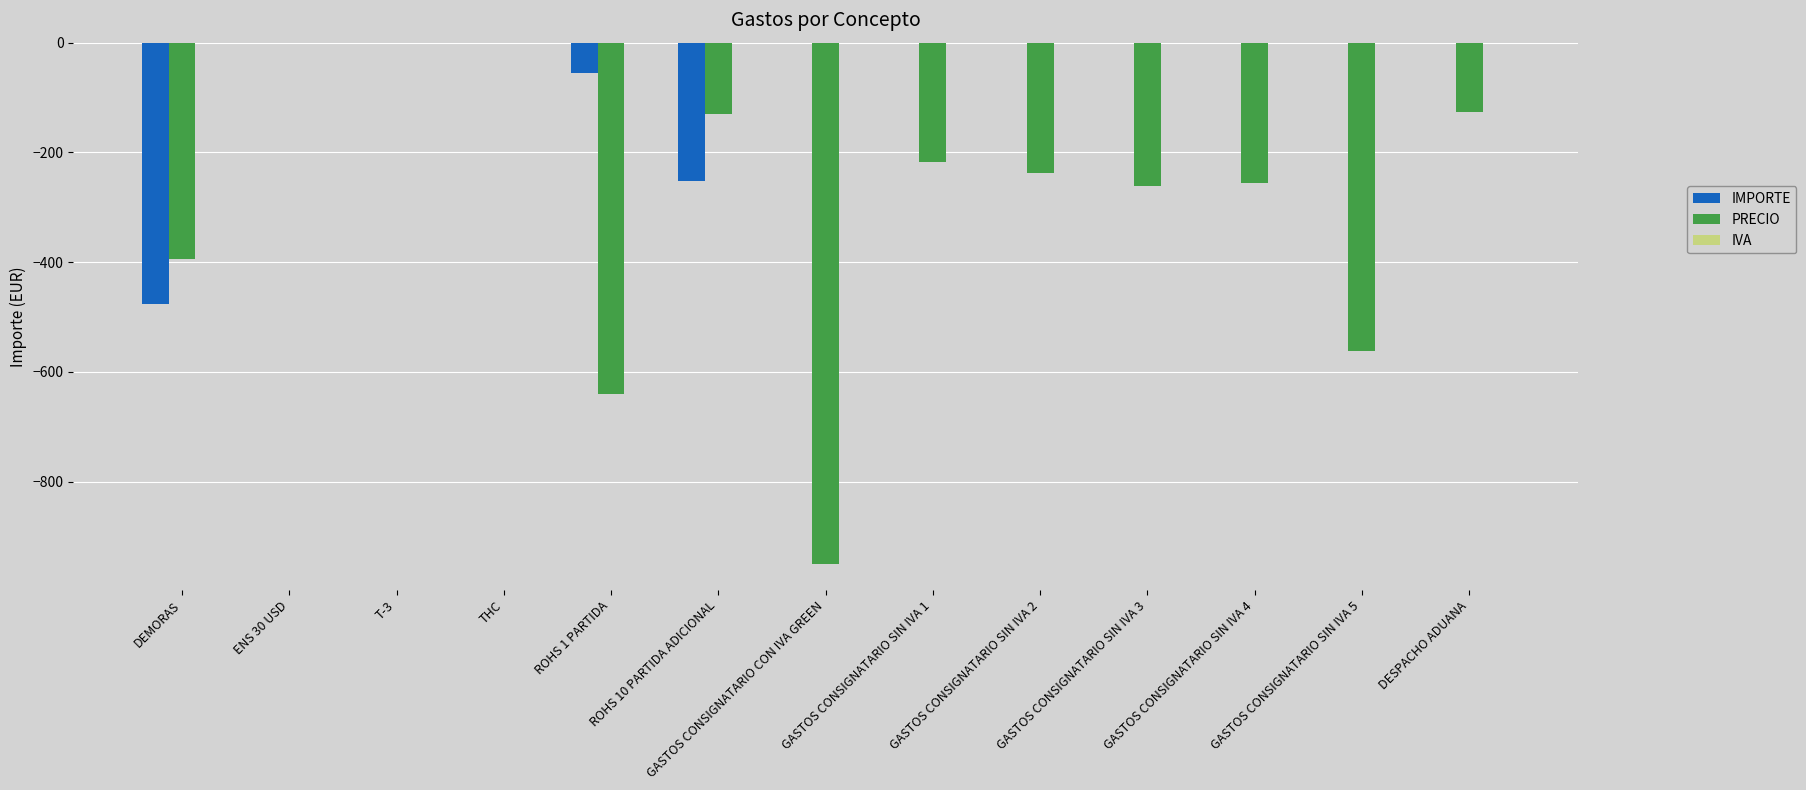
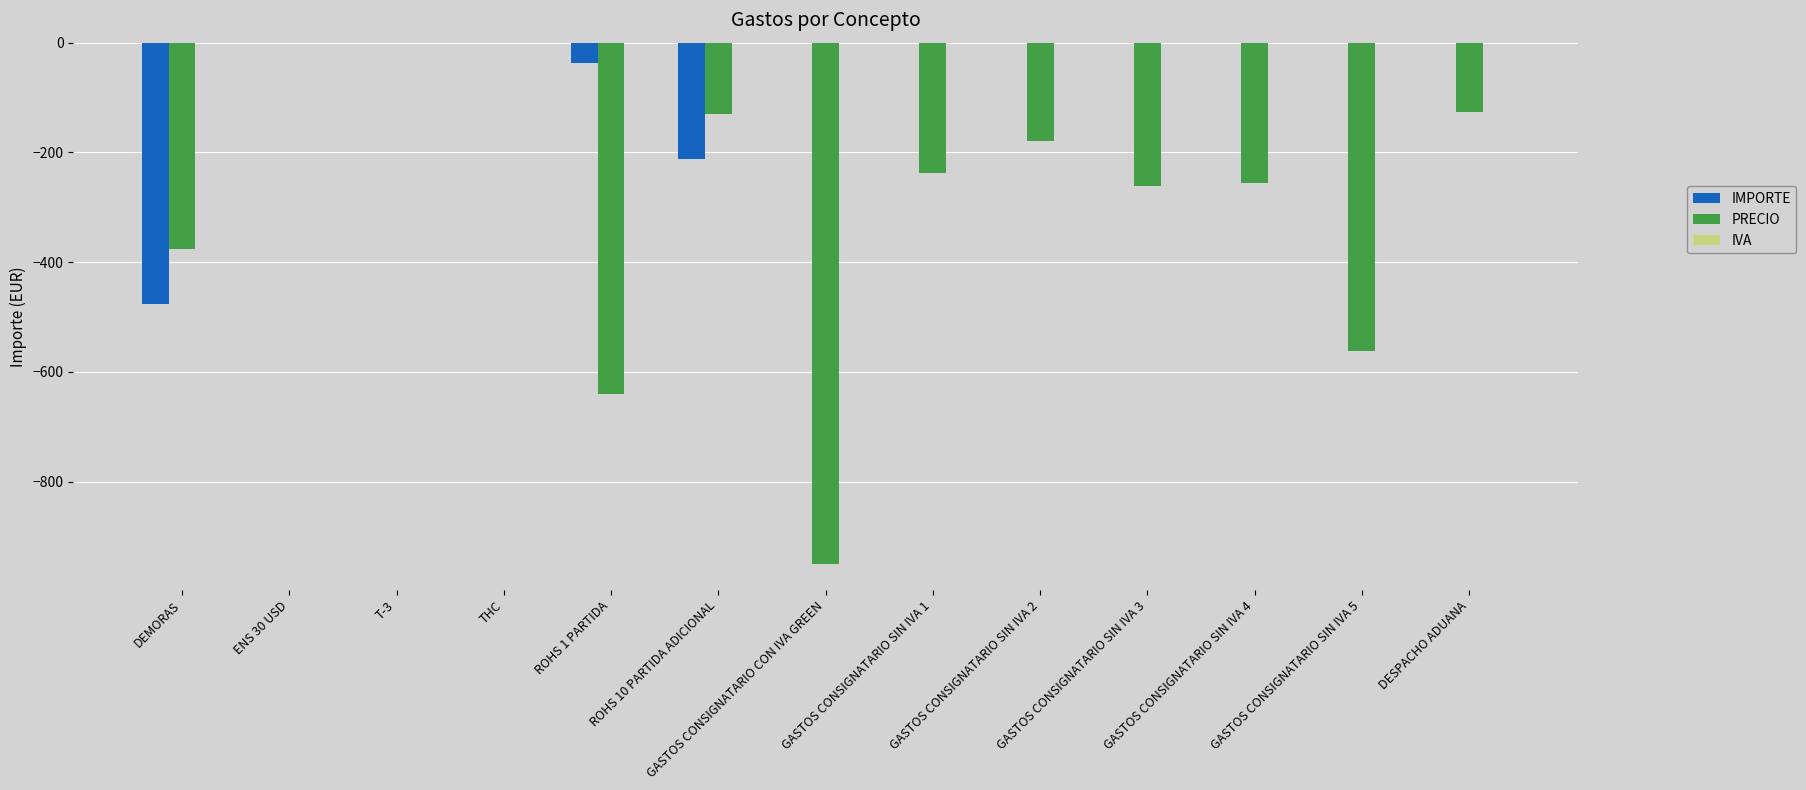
PRECIO, DEMORAS: -390 -> -380
IMPORTE, ROHS 1 PARTIDA: -50 -> -40
IMPORTE, ROHS 10 PARTIDA ADICIONAL: -250 -> -210
PRECIO, GASTOS CONSIGNATARIO SIN IVA 1: -220 -> -240
PRECIO, GASTOS CONSIGNATARIO SIN IVA 2: -240 -> -180
